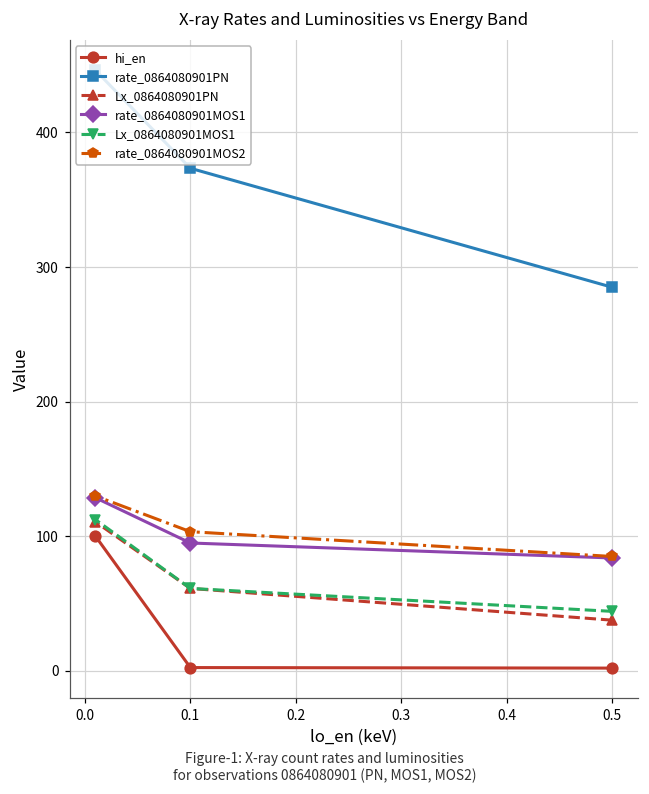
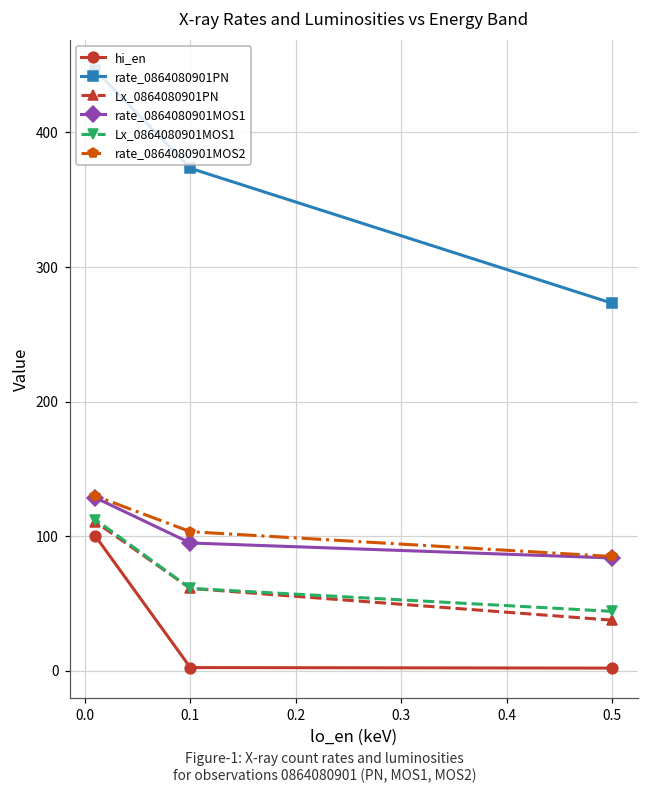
rate_0864080901PN, 0.5: 285 -> 273
